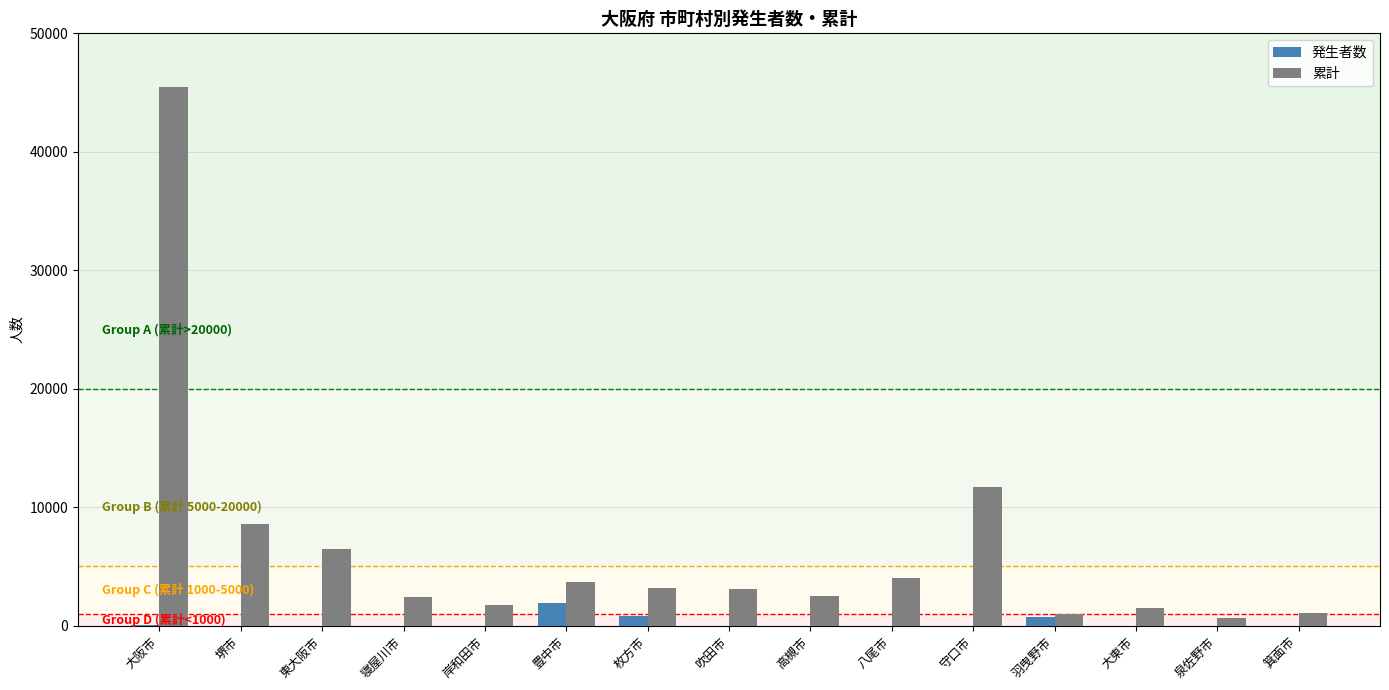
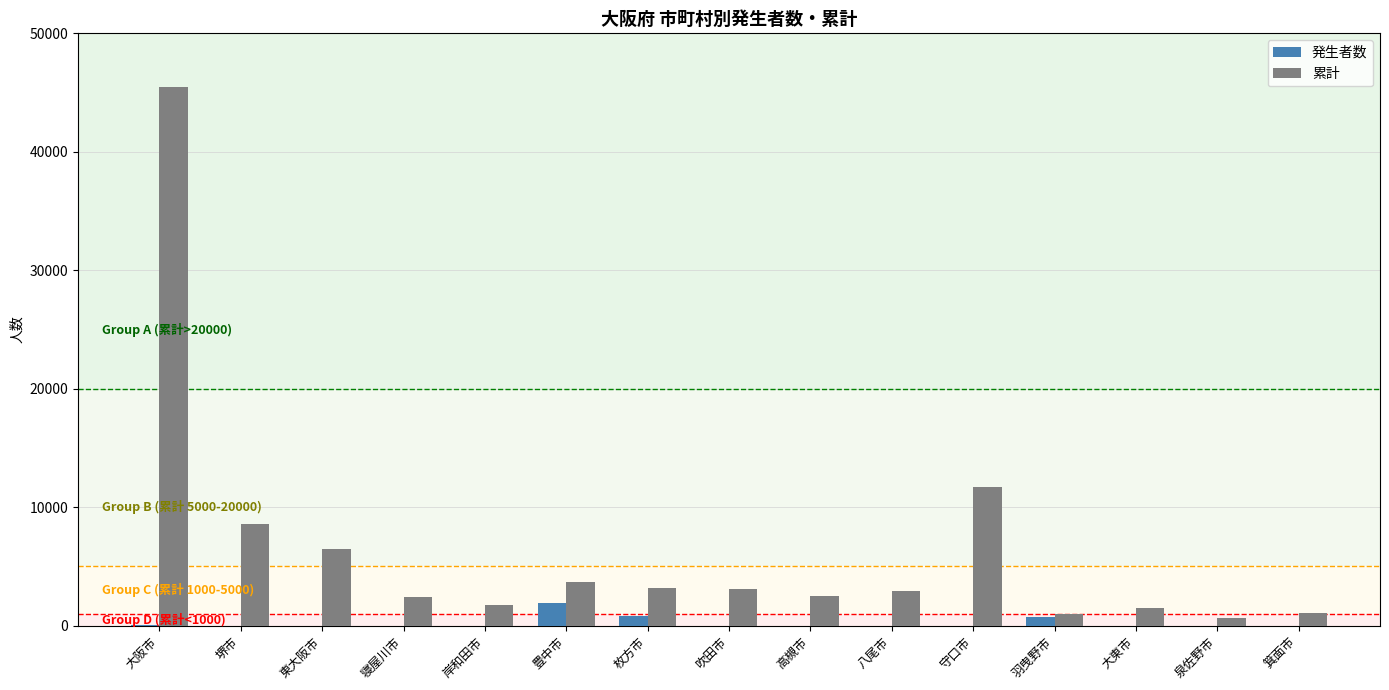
累計, 八尾市: 4100 -> 3000
